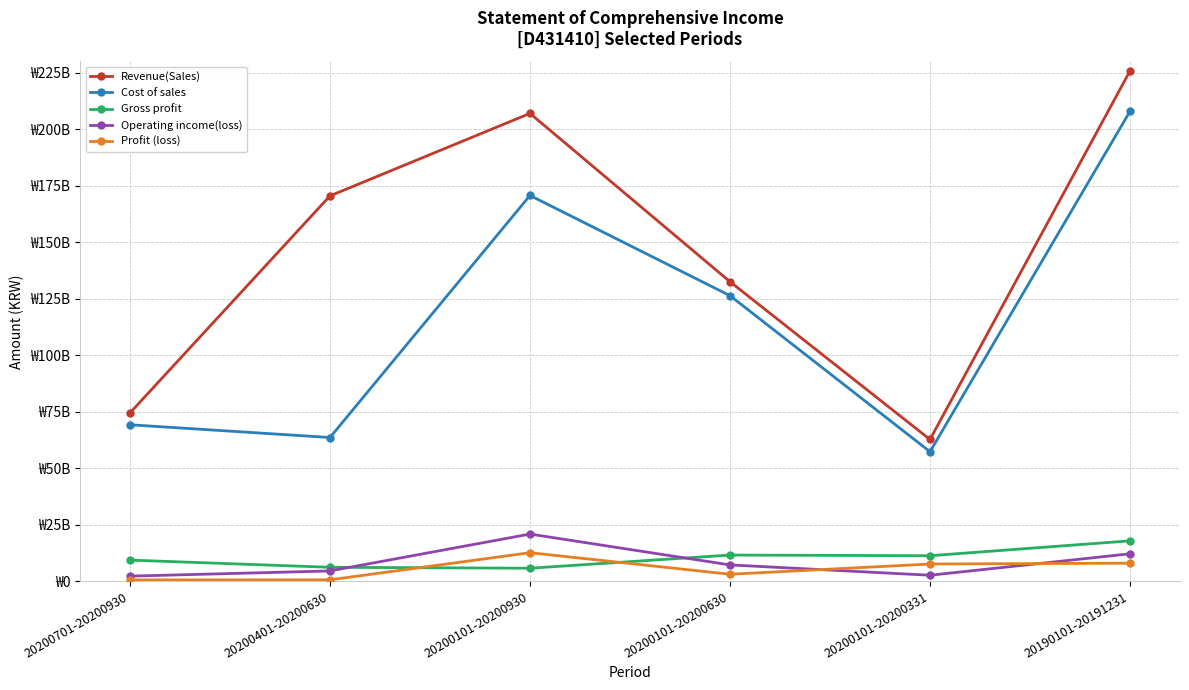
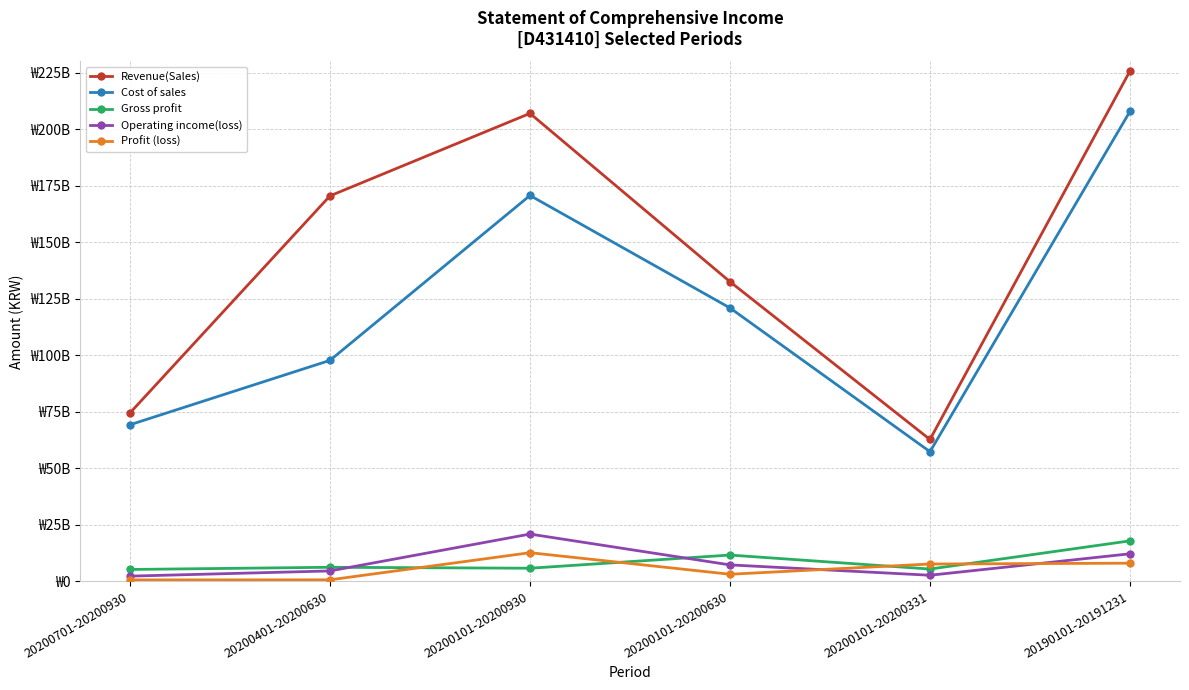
Gross profit, 20200701-20200930: ₩9000000000 -> ₩5000000000
Cost of sales, 20200401-20200630: ₩64000000000 -> ₩98000000000
Cost of sales, 20200101-20200630: ₩126000000000 -> ₩121000000000
Gross profit, 20200101-20200331: ₩11000000000 -> ₩5000000000
